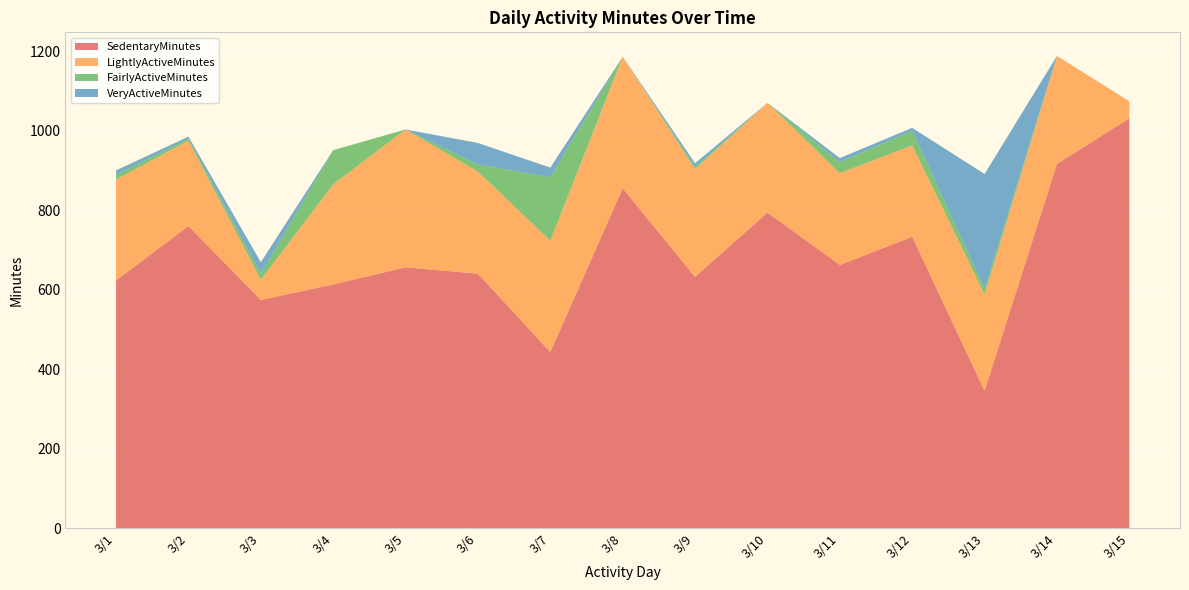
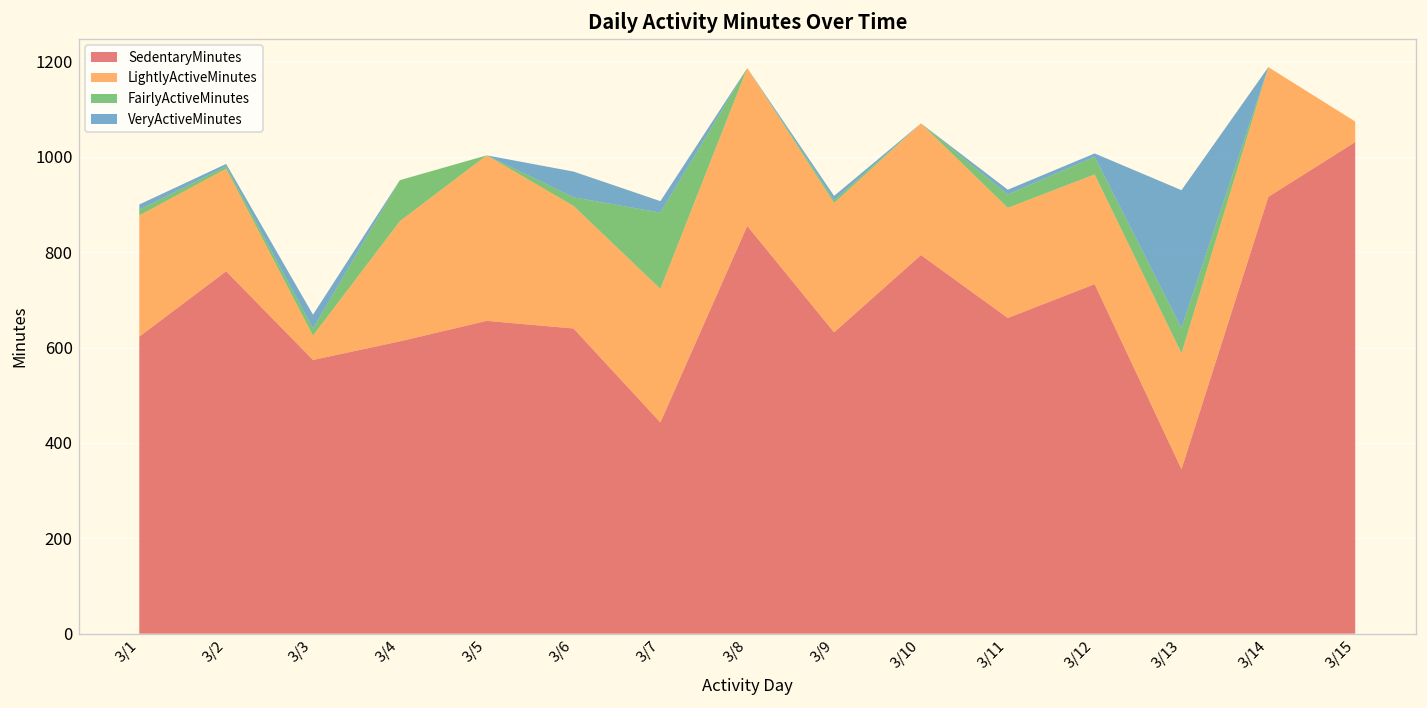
FairlyActiveMinutes, 3/13: 10 -> 50
